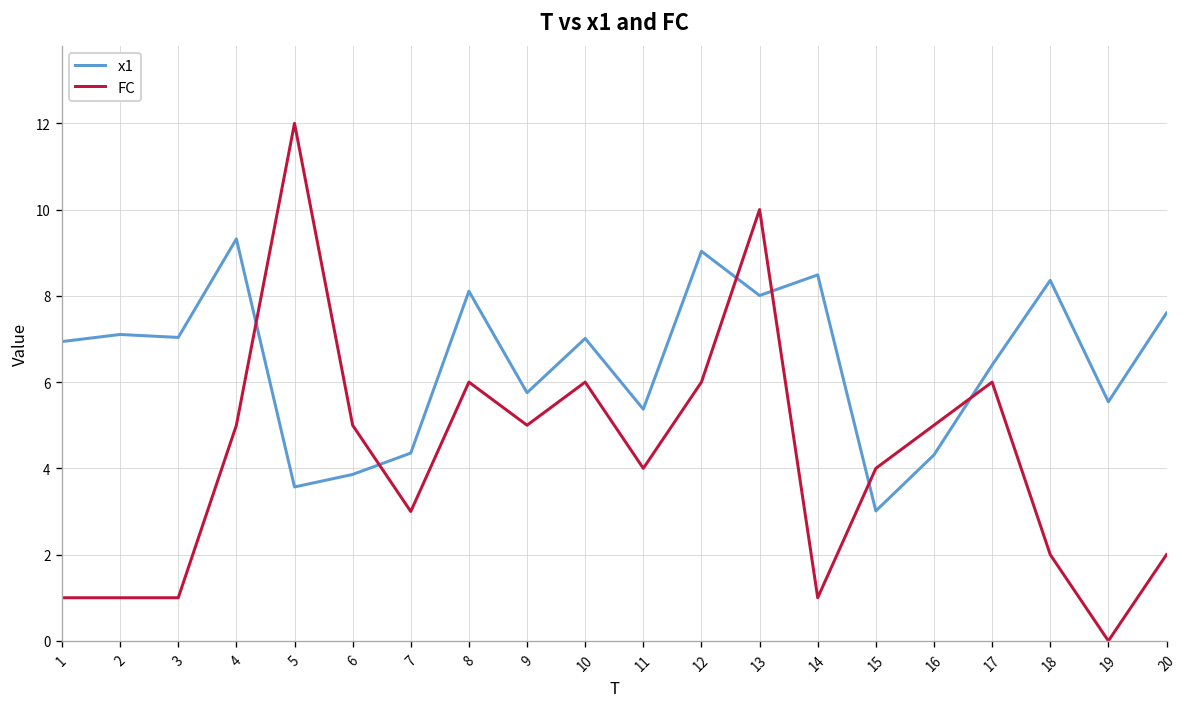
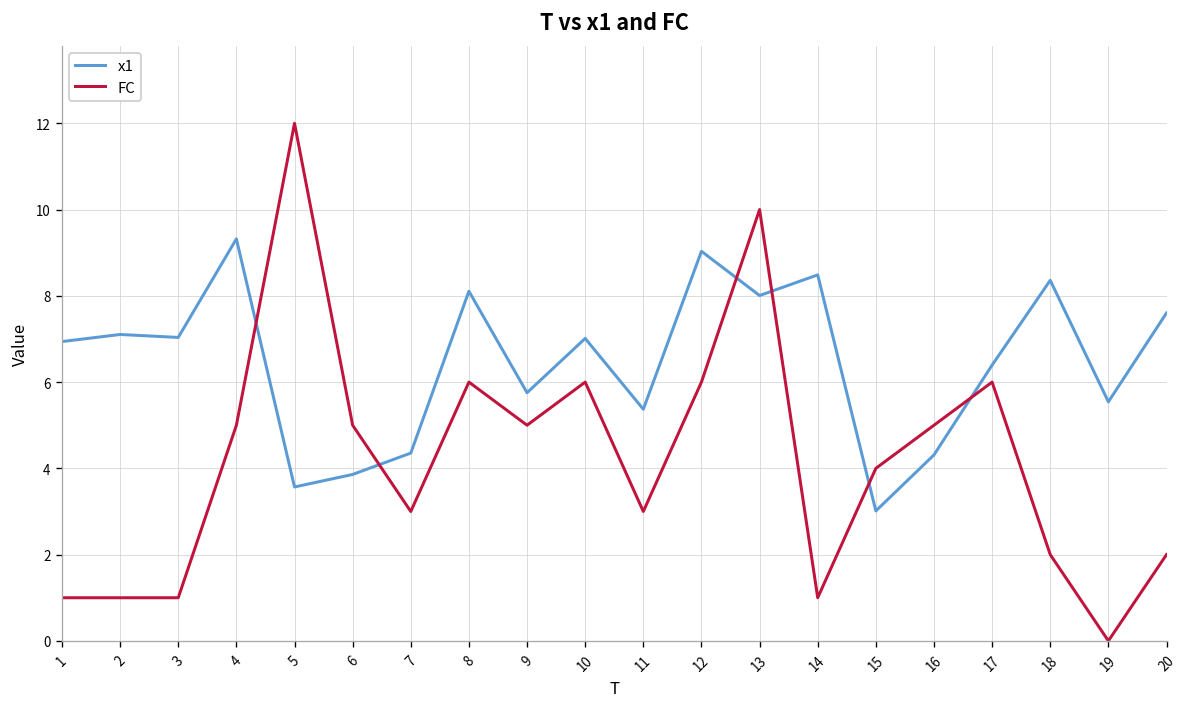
FC, 11: 4 -> 3
